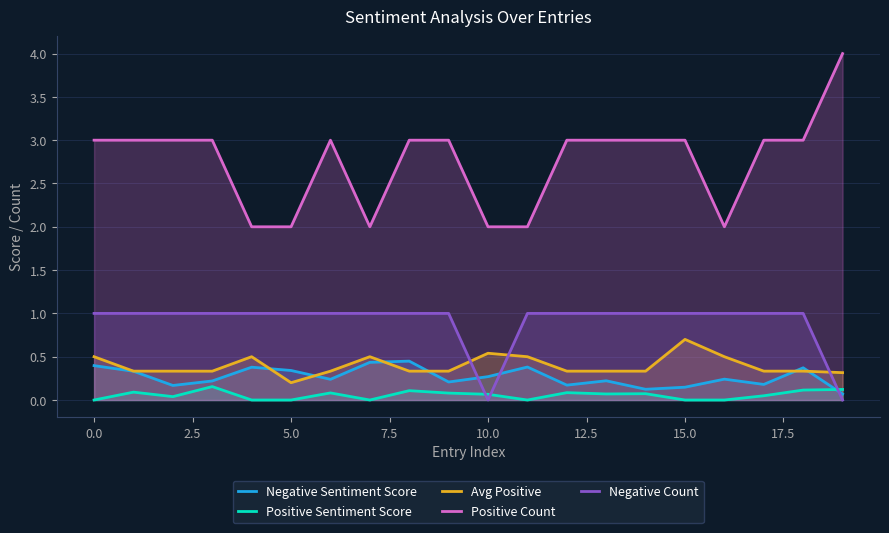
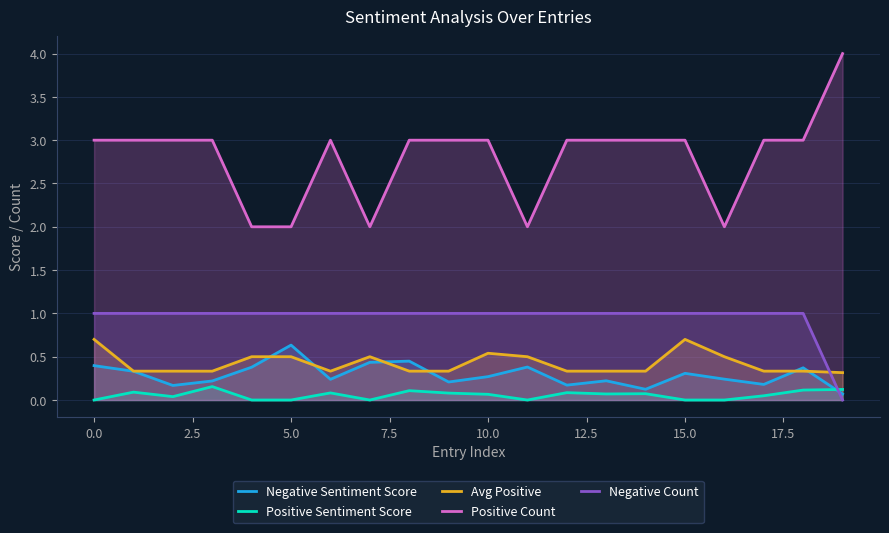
Avg Positive, 0.0: 0.5 -> 0.7
Negative Sentiment Score, 5.0: 0.3 -> 0.6
Avg Positive, 5.0: 0.2 -> 0.5
Positive Count, 10.0: 2 -> 3
Negative Count, 10.0: 0 -> 1
Negative Sentiment Score, 15.0: 0.1 -> 0.3
